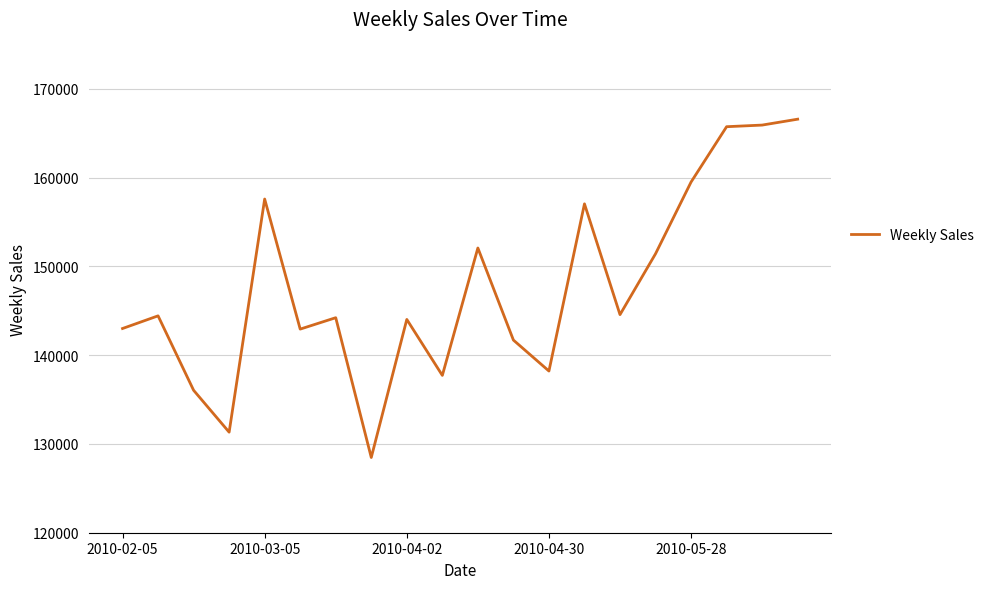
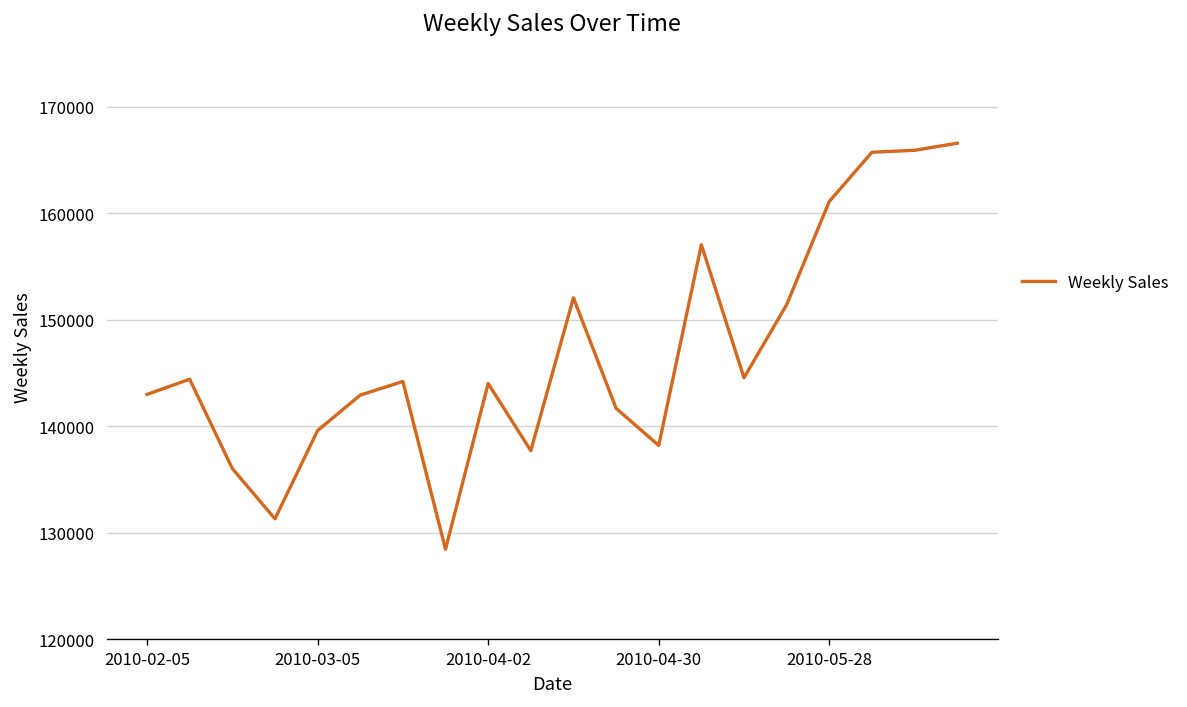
2010-03-05: 158000 -> 140000
2010-05-28: 160000 -> 161000
